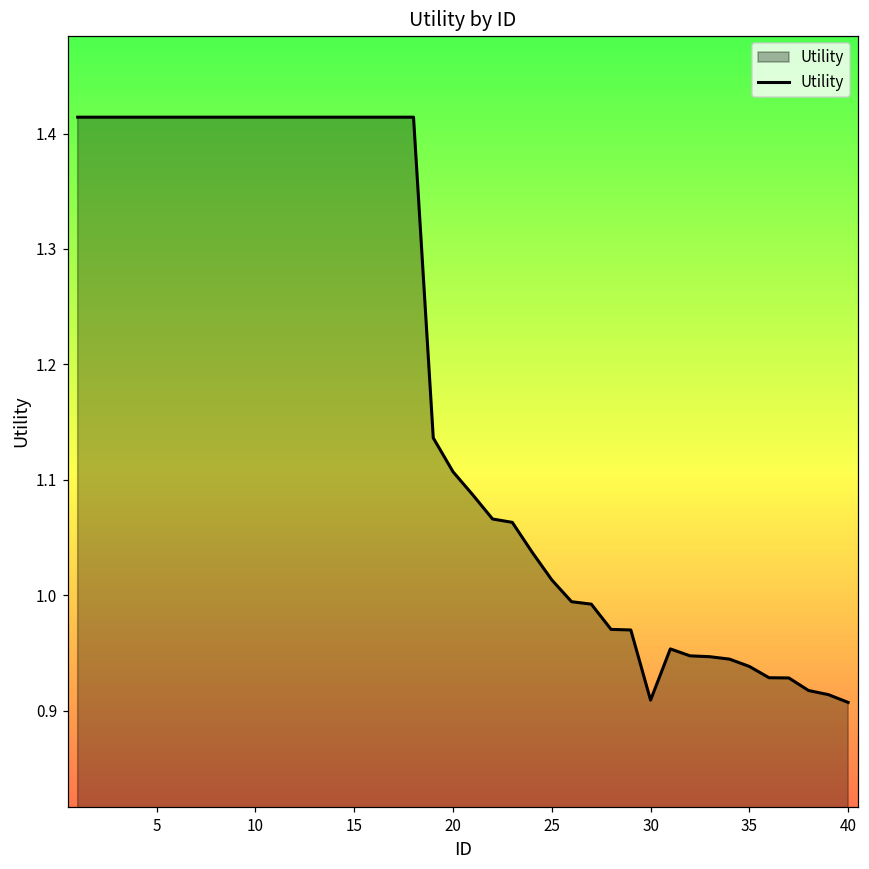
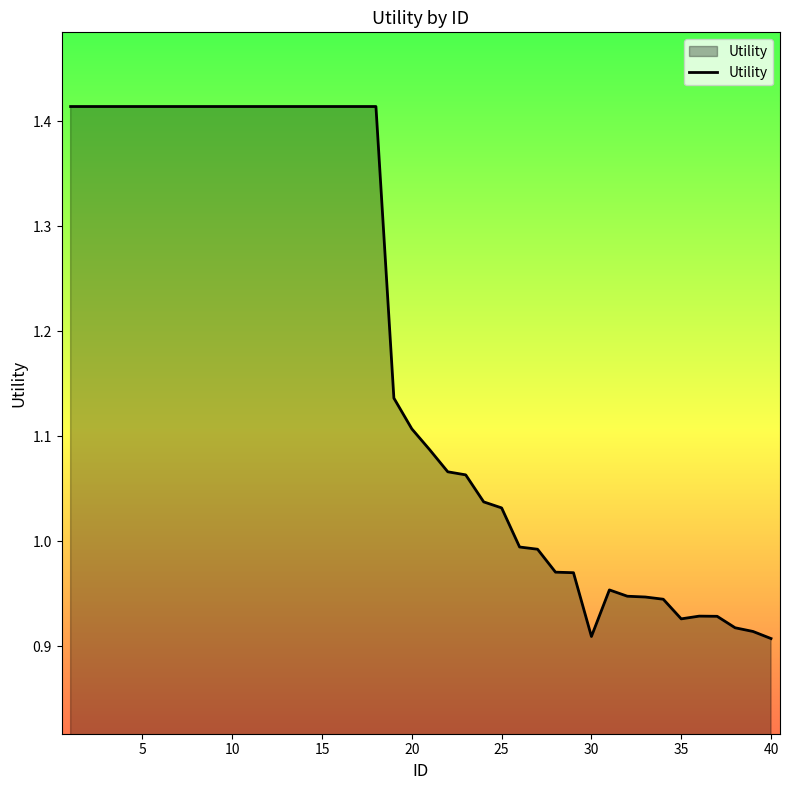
25: 1.013 -> 1.032
35: 0.938 -> 0.926
